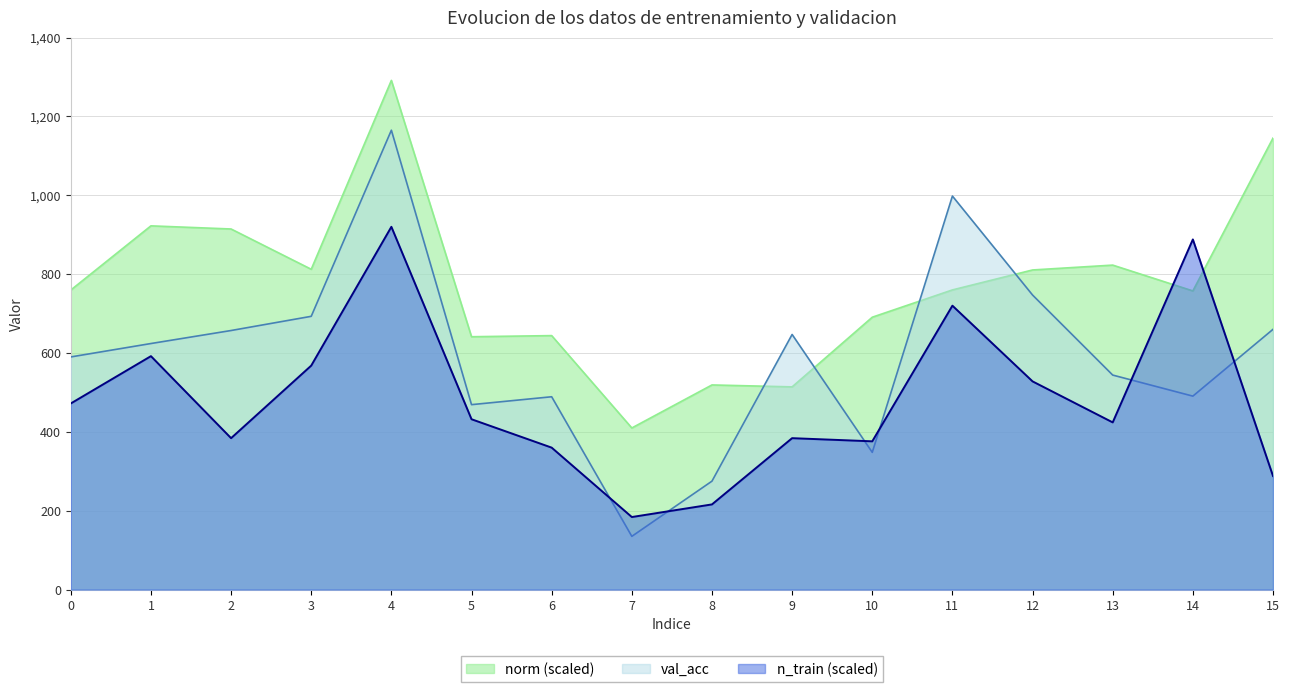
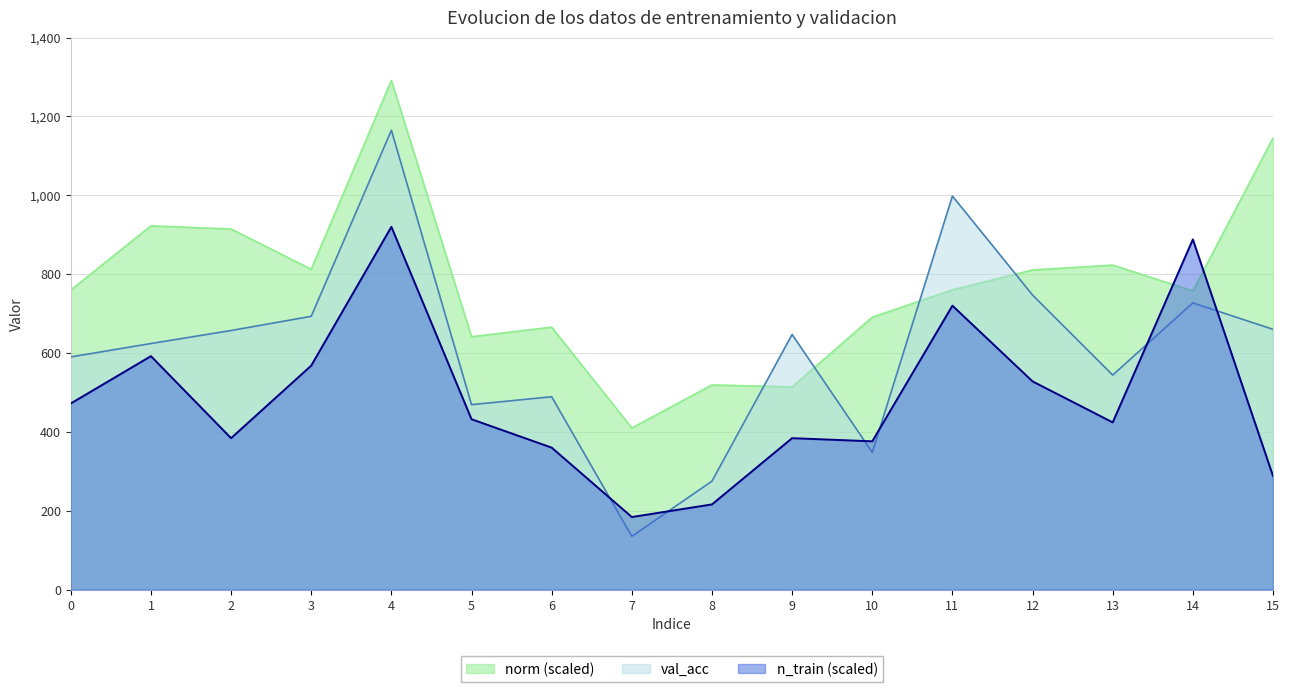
norm (scaled), 6: 640 -> 670
val_acc, 14: 490 -> 730
